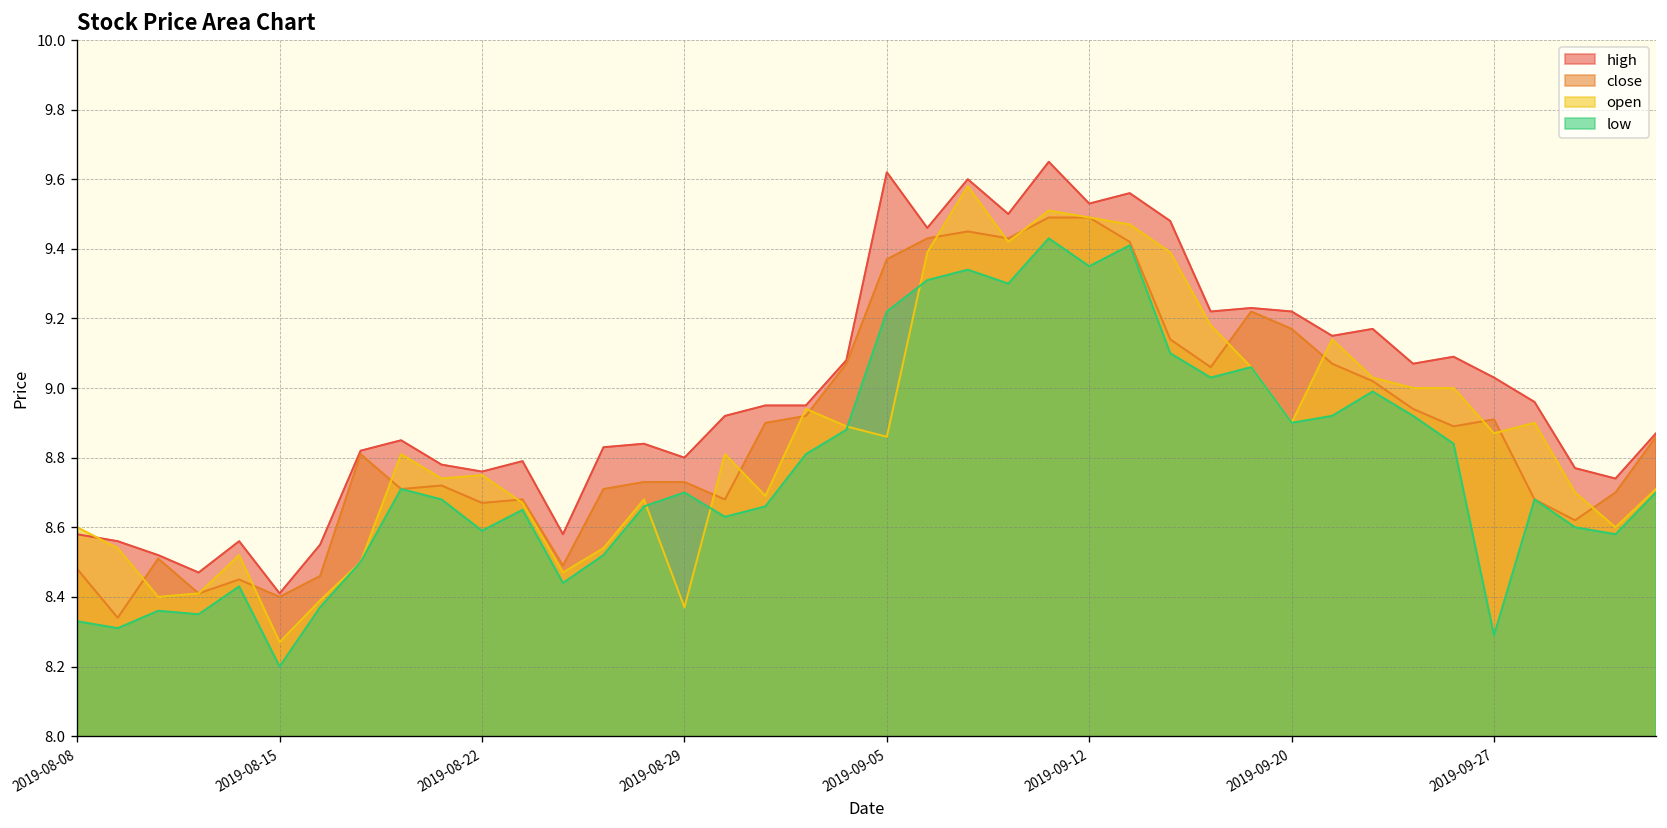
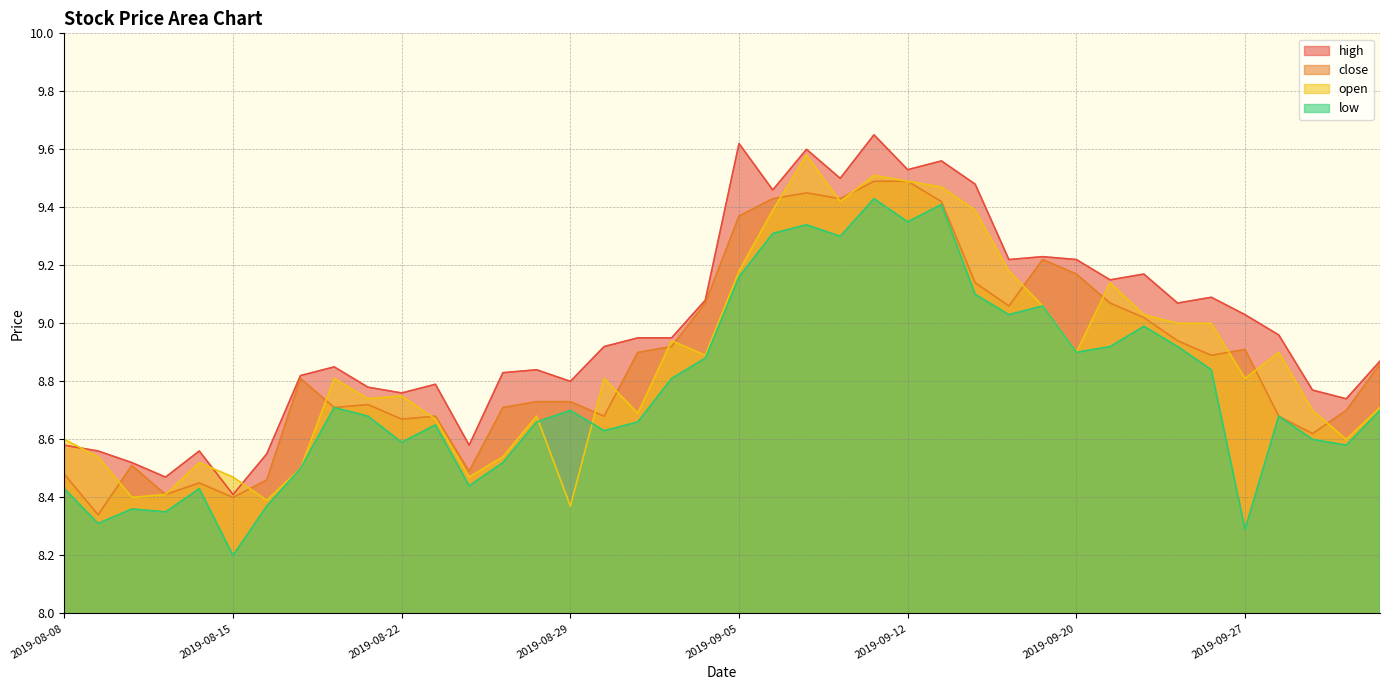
low, 2019-08-08: 8.33 -> 8.43
open, 2019-08-15: 8.27 -> 8.47
open, 2019-09-05: 8.86 -> 9.18
low, 2019-09-05: 9.22 -> 9.16
open, 2019-09-27: 8.87 -> 8.81
